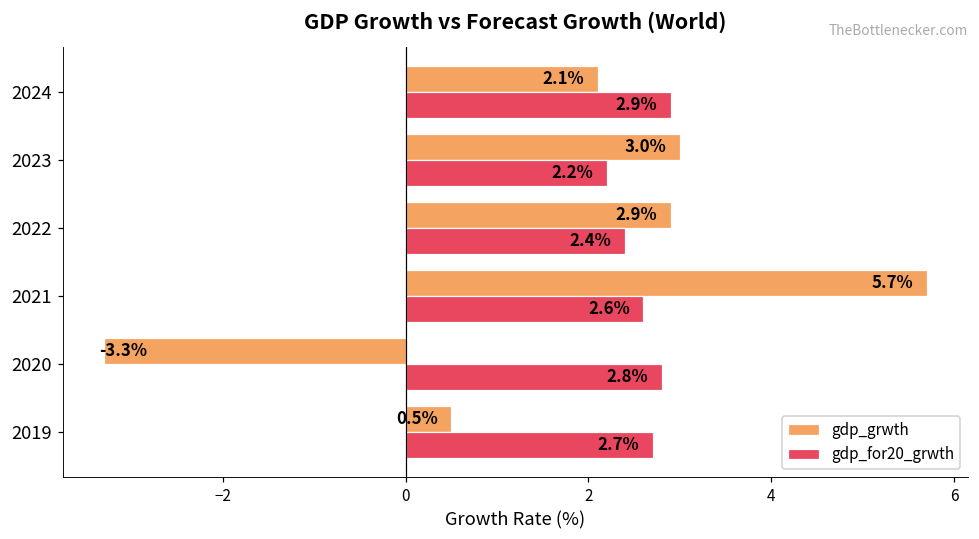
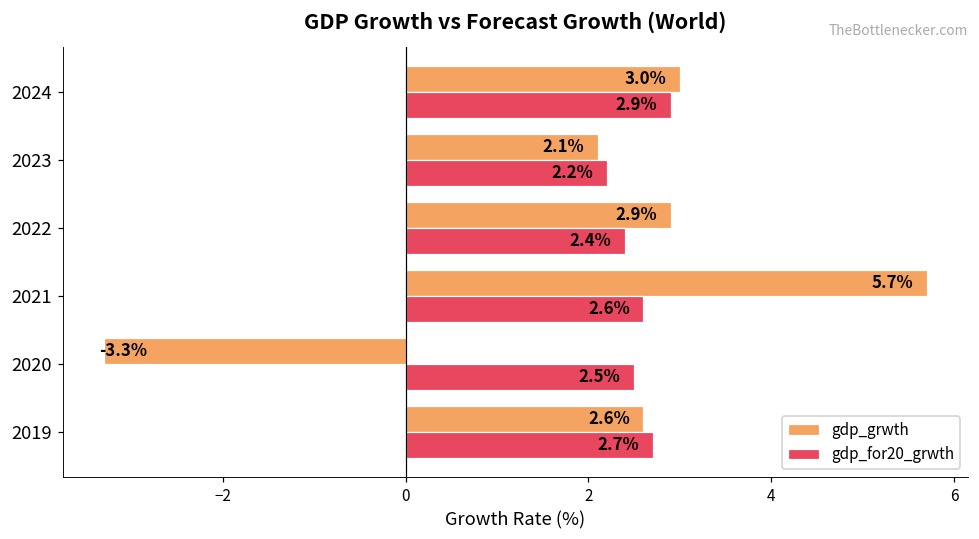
gdp_grwth, 2024: 2.1% -> 3.0%
gdp_grwth, 2023: 3.0% -> 2.1%
gdp_for20_grwth, 2020: 2.8% -> 2.5%
gdp_grwth, 2019: 0.5% -> 2.6%
